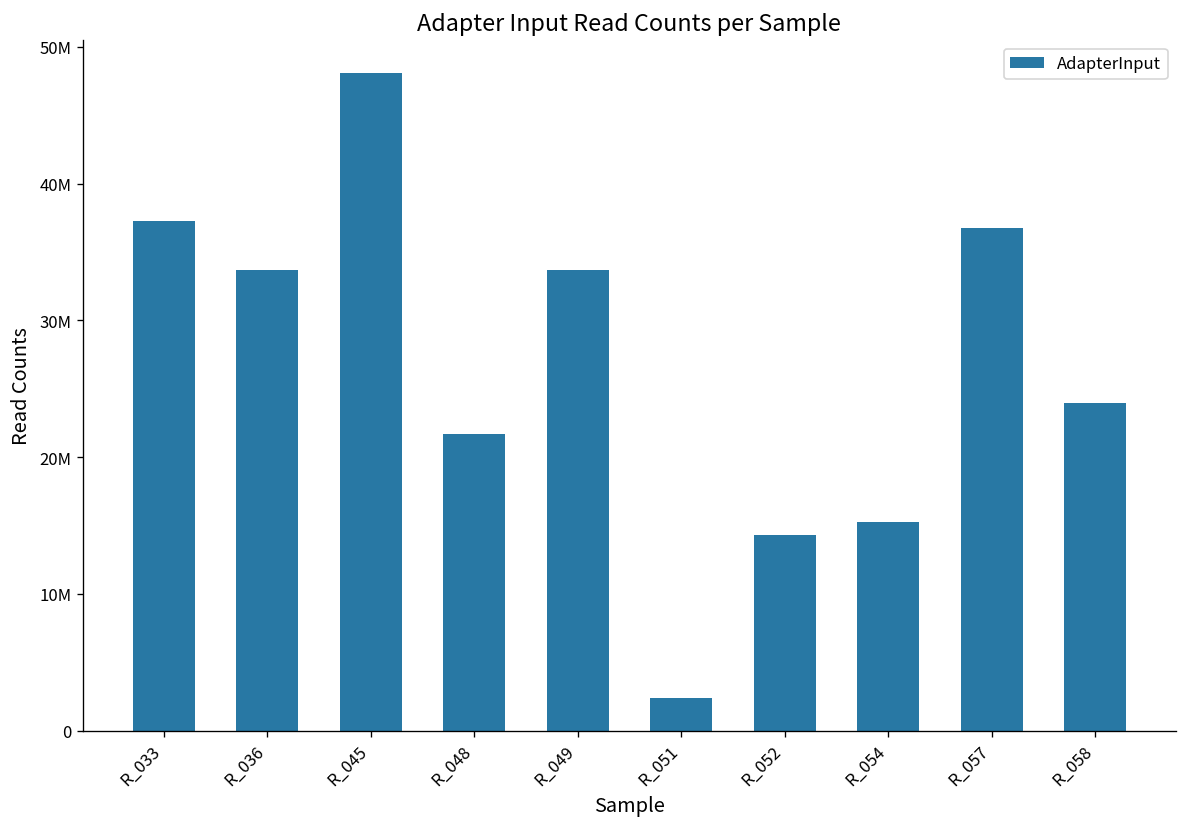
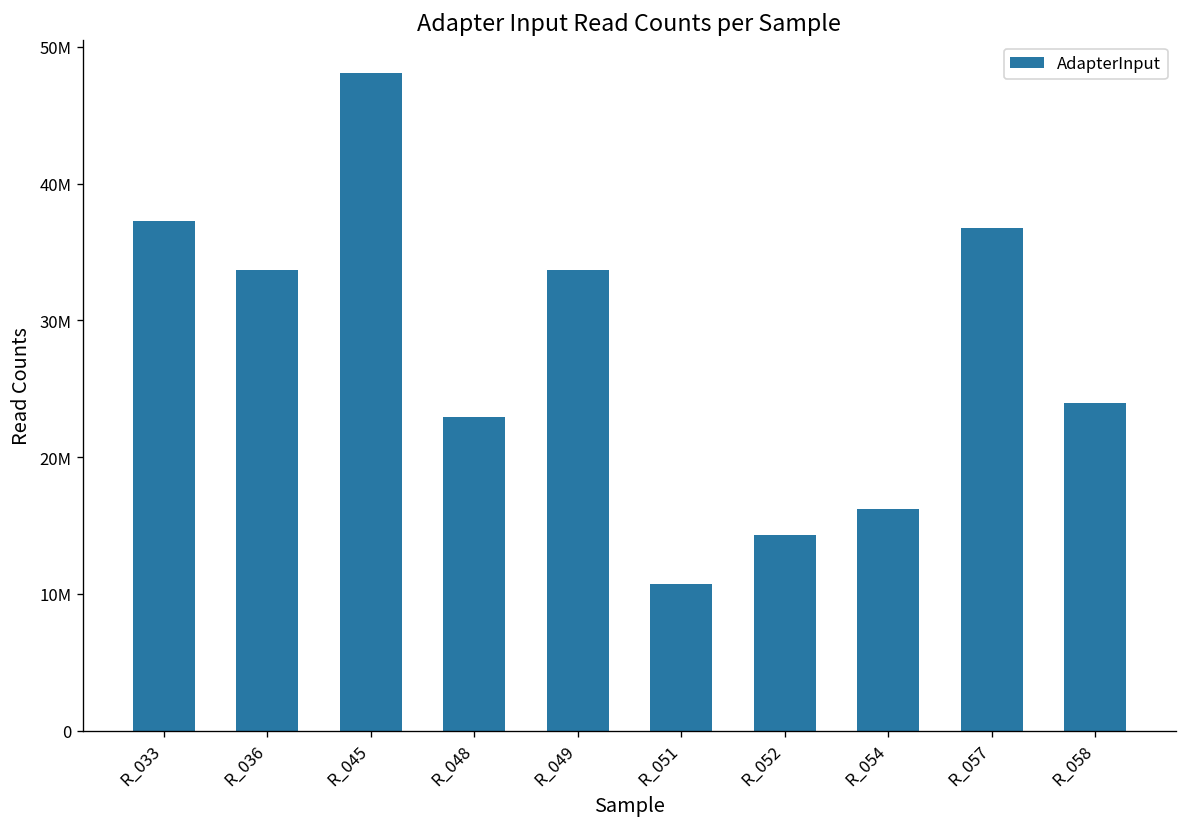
R_048: 21700000 -> 22900000
R_051: 2400000 -> 10700000
R_054: 15300000 -> 16200000
